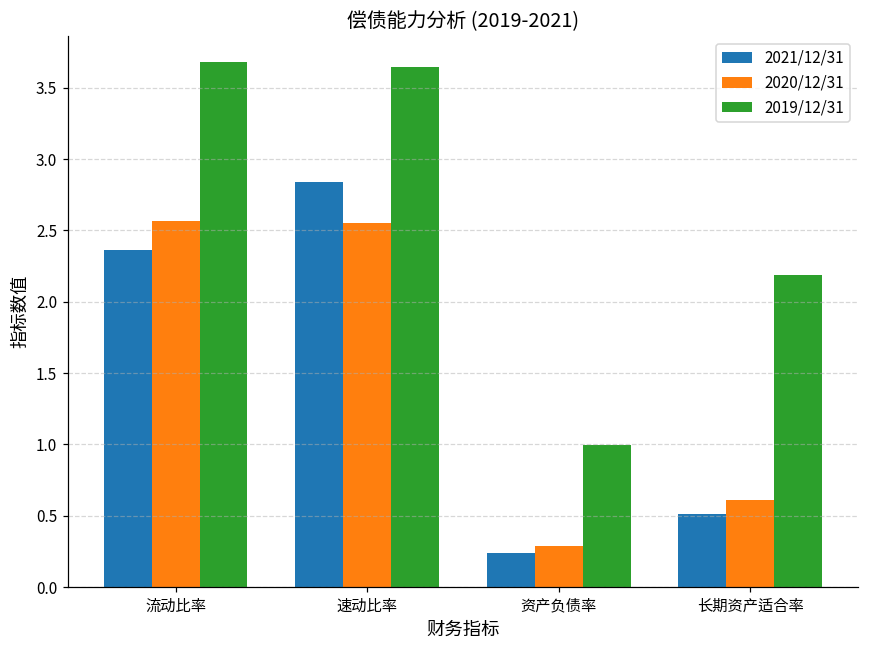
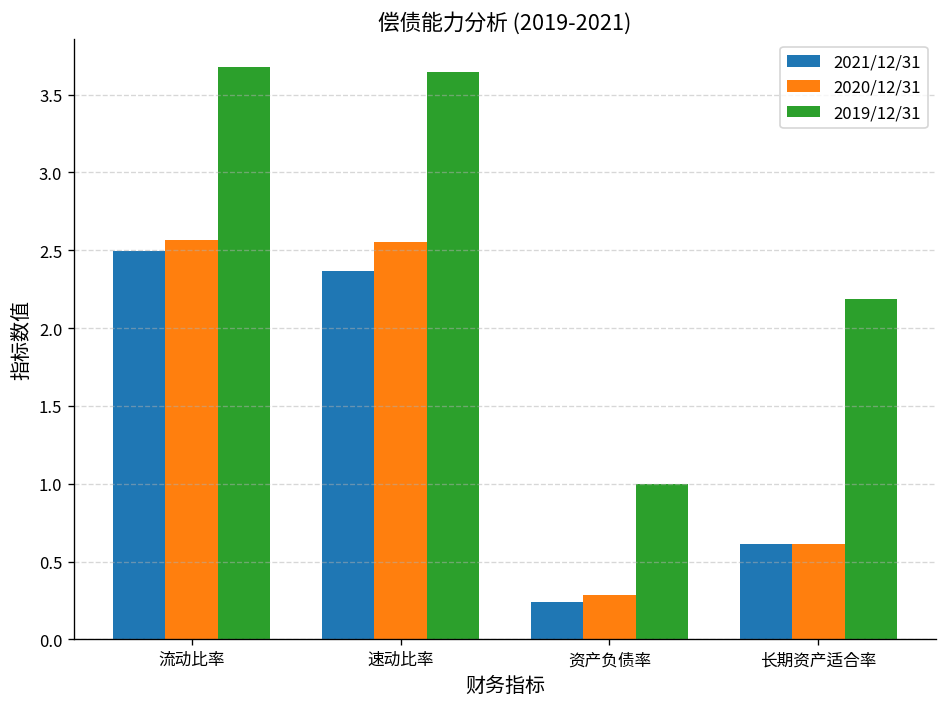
2021/12/31, 流动比率: 2.36 -> 2.50
2021/12/31, 速动比率: 2.84 -> 2.36
2021/12/31, 长期资产适合率: 0.51 -> 0.61
